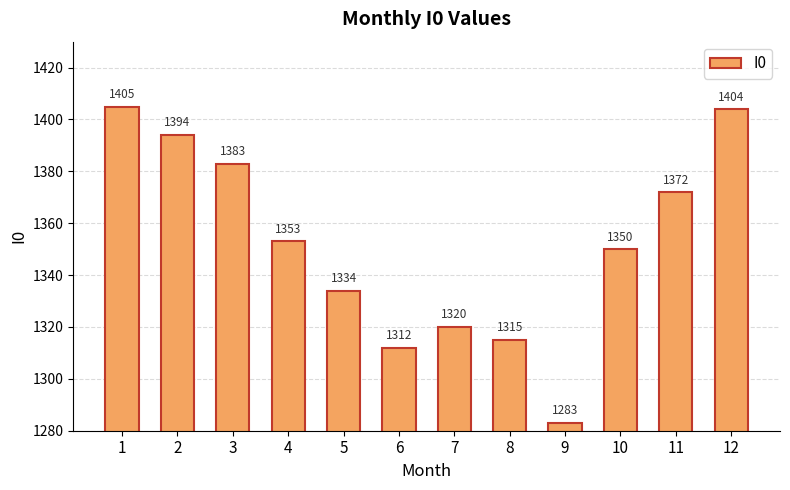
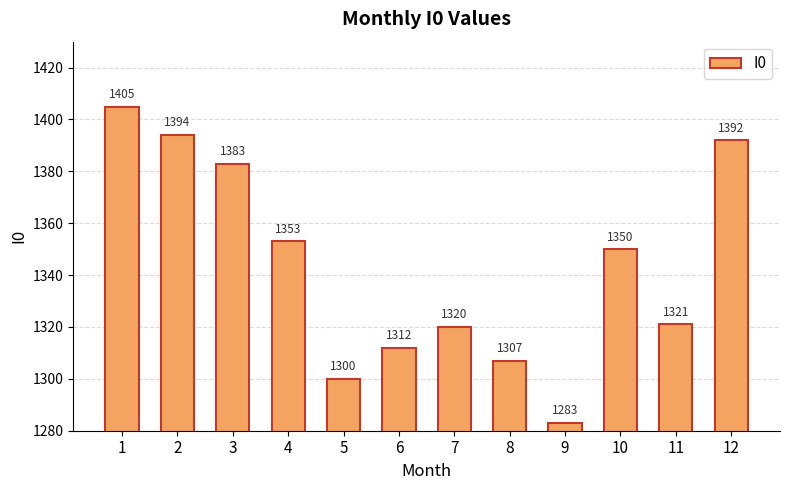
5: 1334 -> 1300
8: 1315 -> 1307
11: 1372 -> 1321
12: 1404 -> 1392
